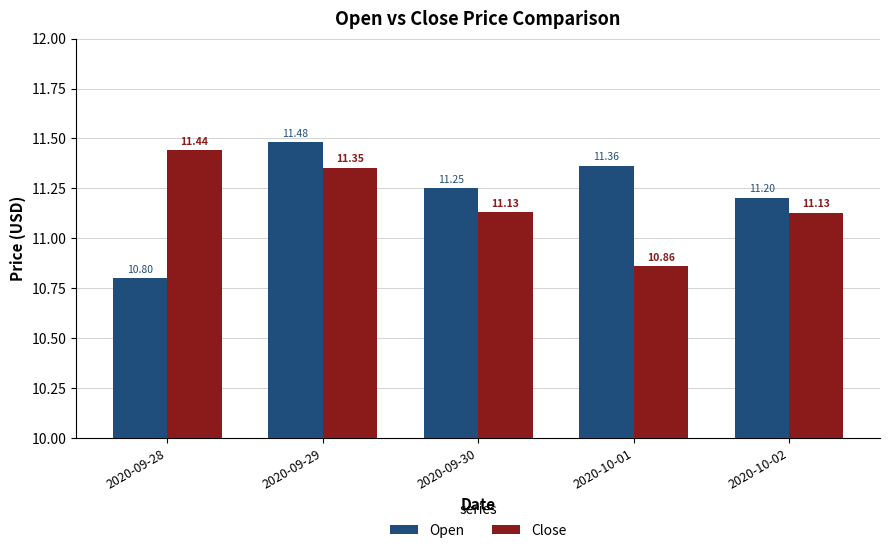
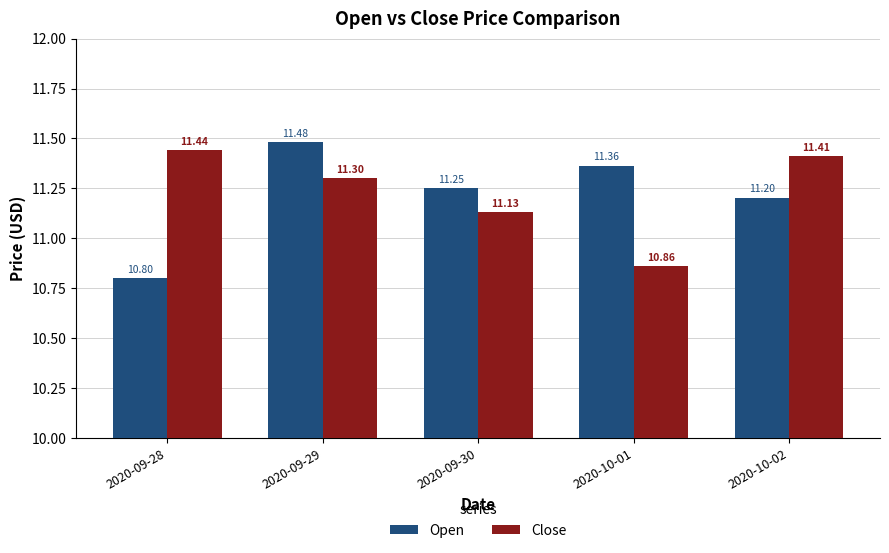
Close, 2020-09-29: 11.35 -> 11.30
Close, 2020-10-02: 11.13 -> 11.41
